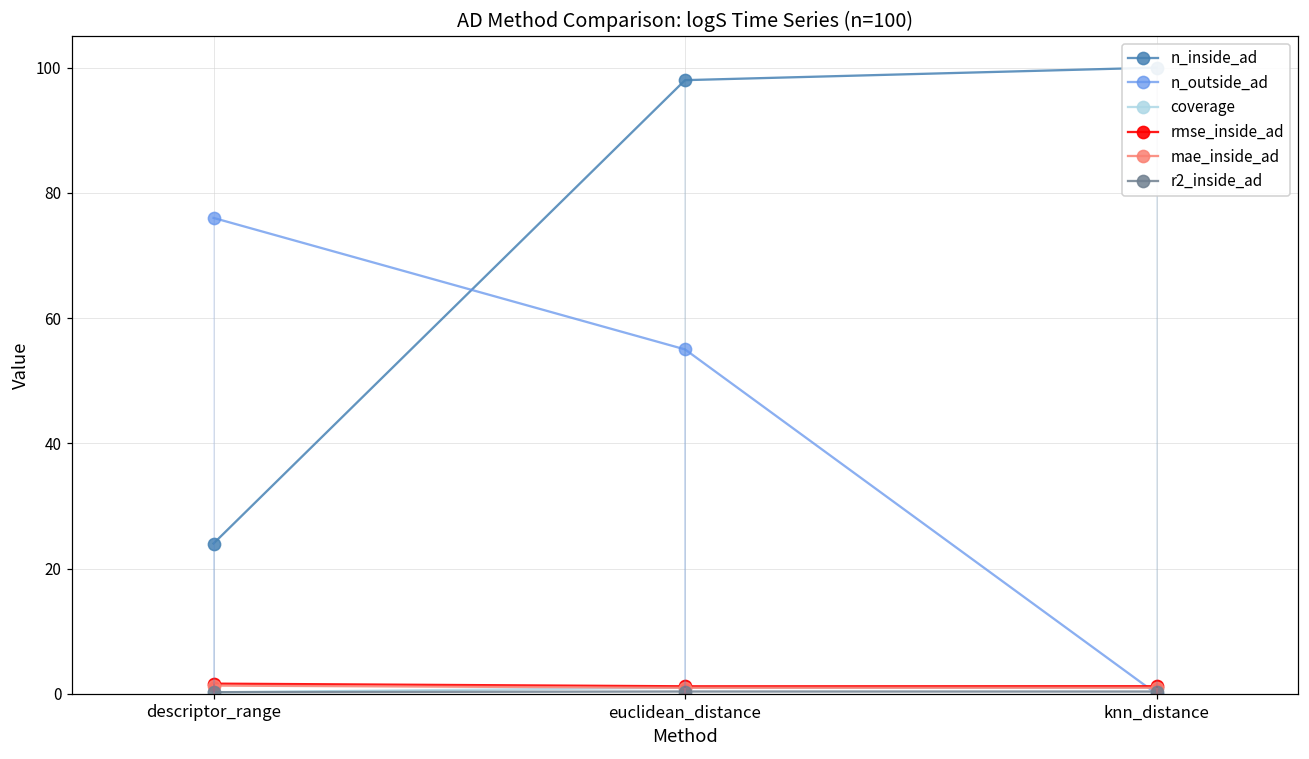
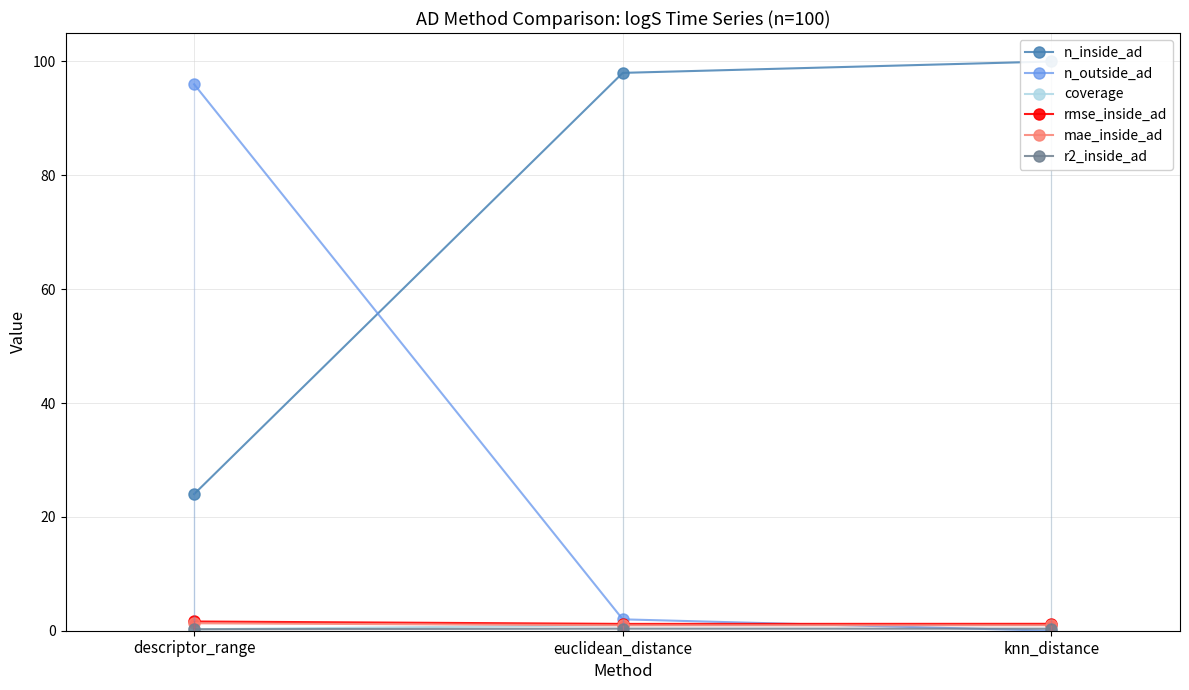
n_outside_ad, descriptor_range: 76 -> 96
n_outside_ad, euclidean_distance: 55 -> 2
